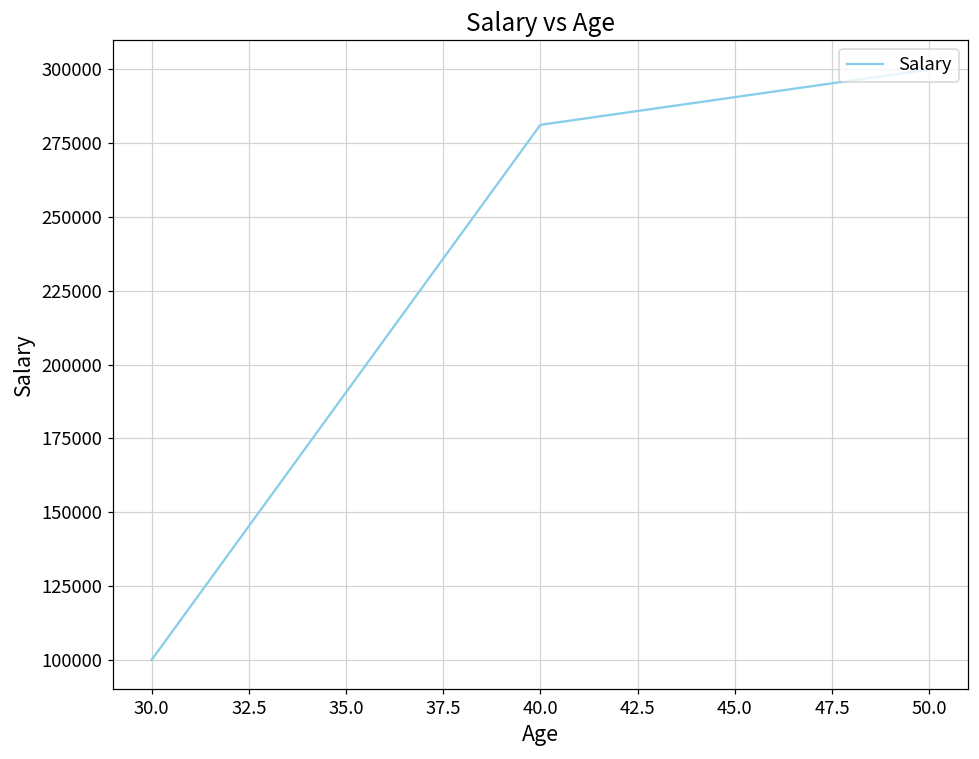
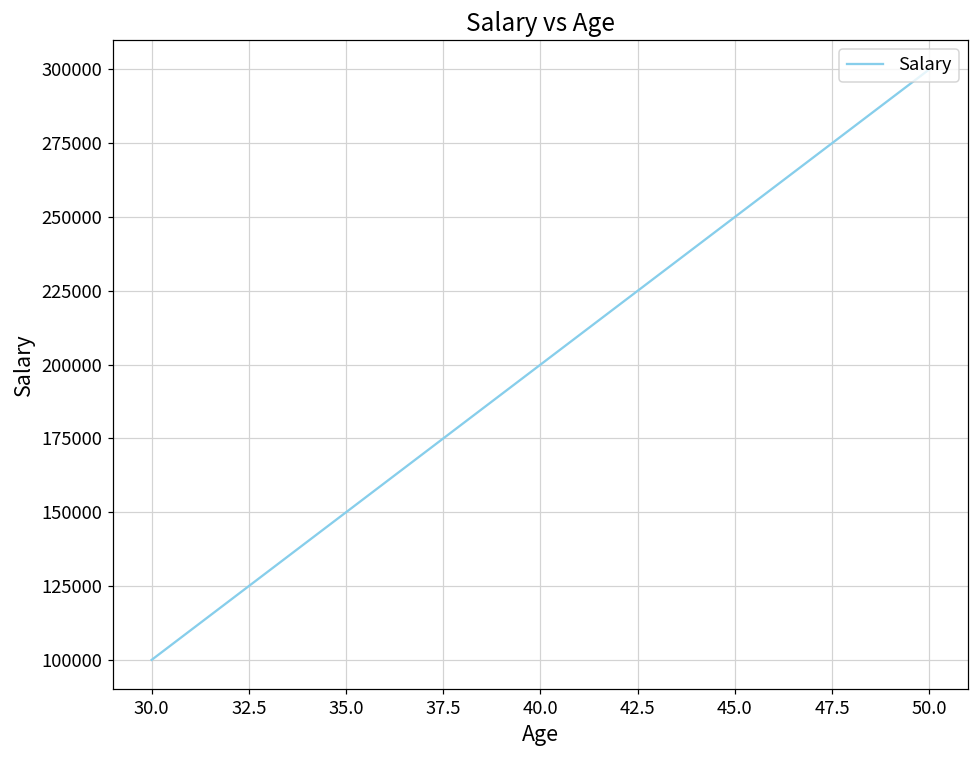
40.0: 281000 -> 200000
